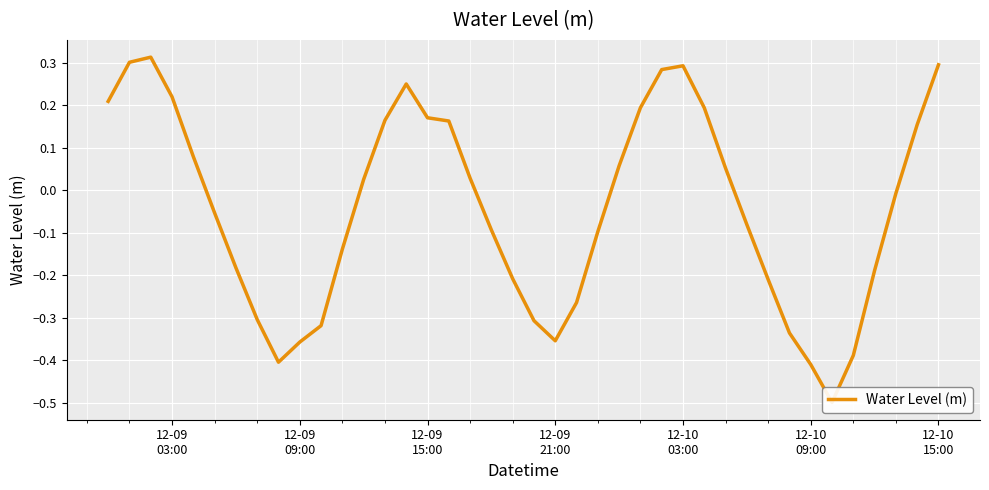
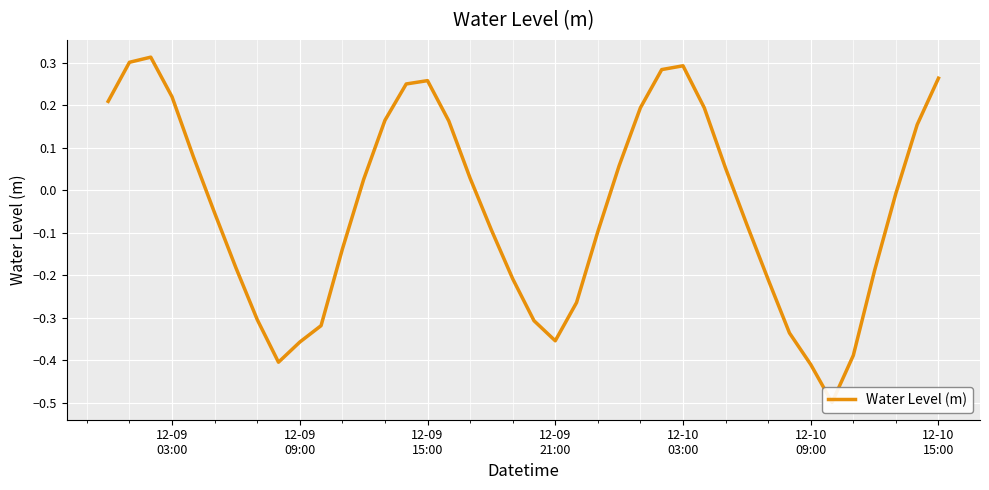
12-09 15:00: 0.17 -> 0.26
12-10 15:00: 0.30 -> 0.26
